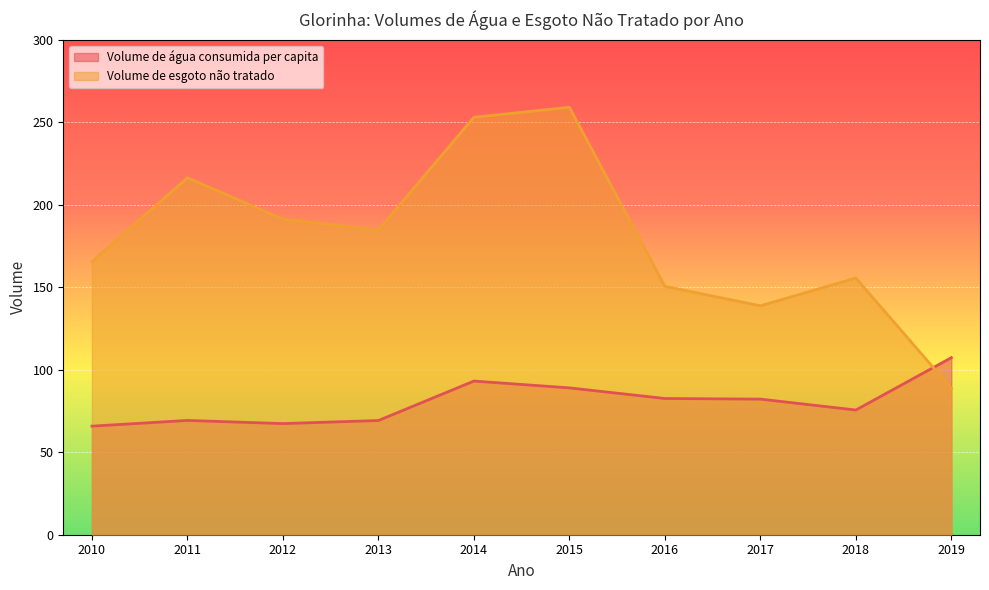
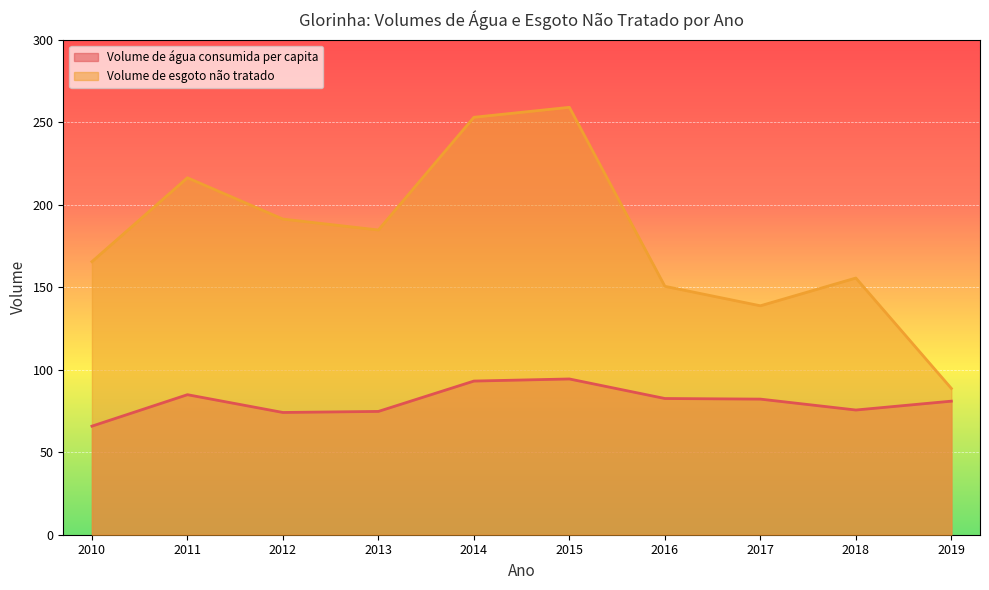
Volume de água consumida per capita, 2011: 69 -> 85
Volume de água consumida per capita, 2012: 67 -> 74
Volume de água consumida per capita, 2013: 69 -> 75
Volume de água consumida per capita, 2015: 89 -> 94
Volume de água consumida per capita, 2019: 107 -> 81
